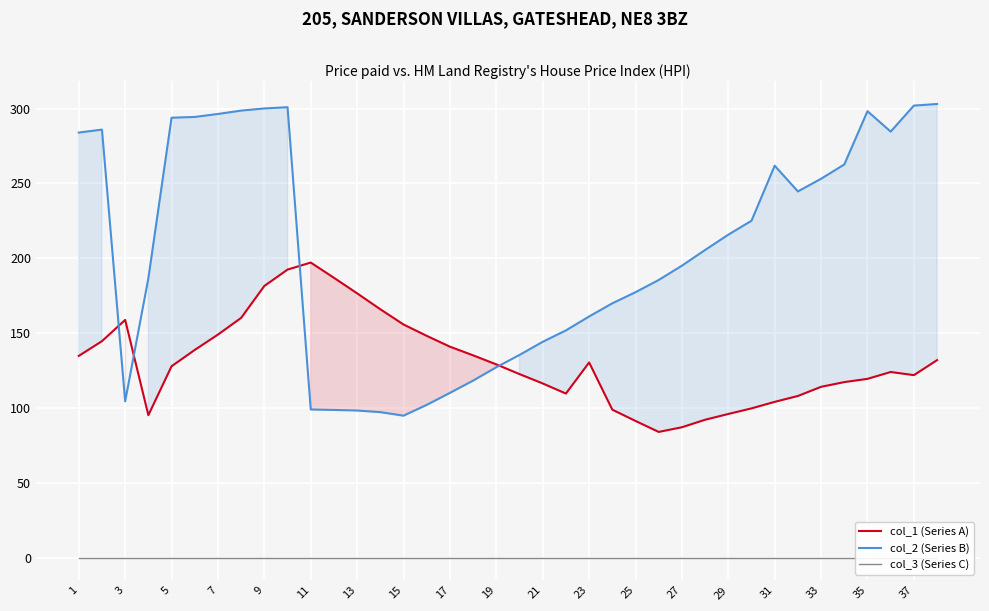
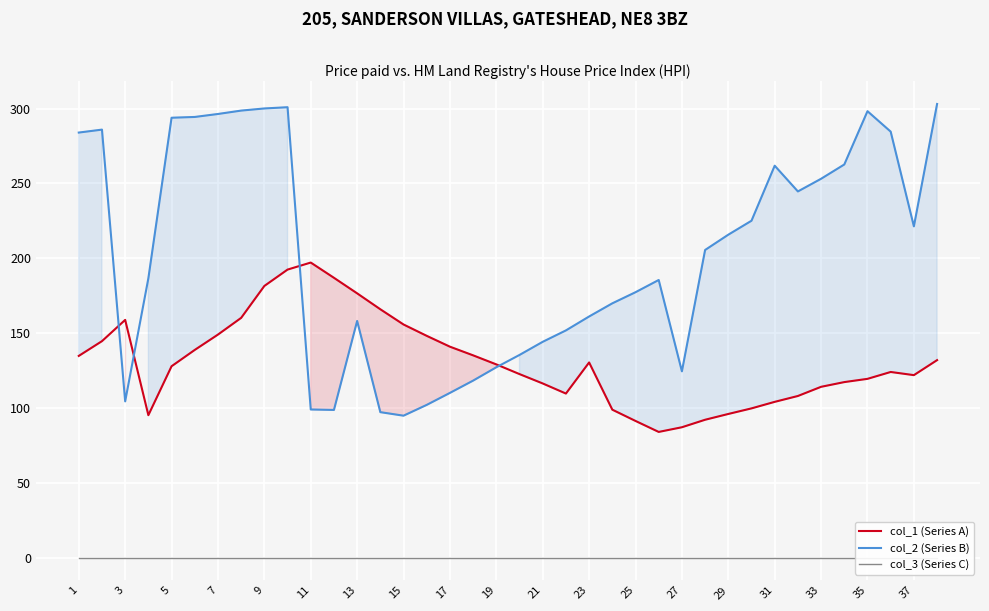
col_2 (Series B), 13: 98 -> 158
col_2 (Series B), 27: 195 -> 124
col_2 (Series B), 37: 302 -> 221
